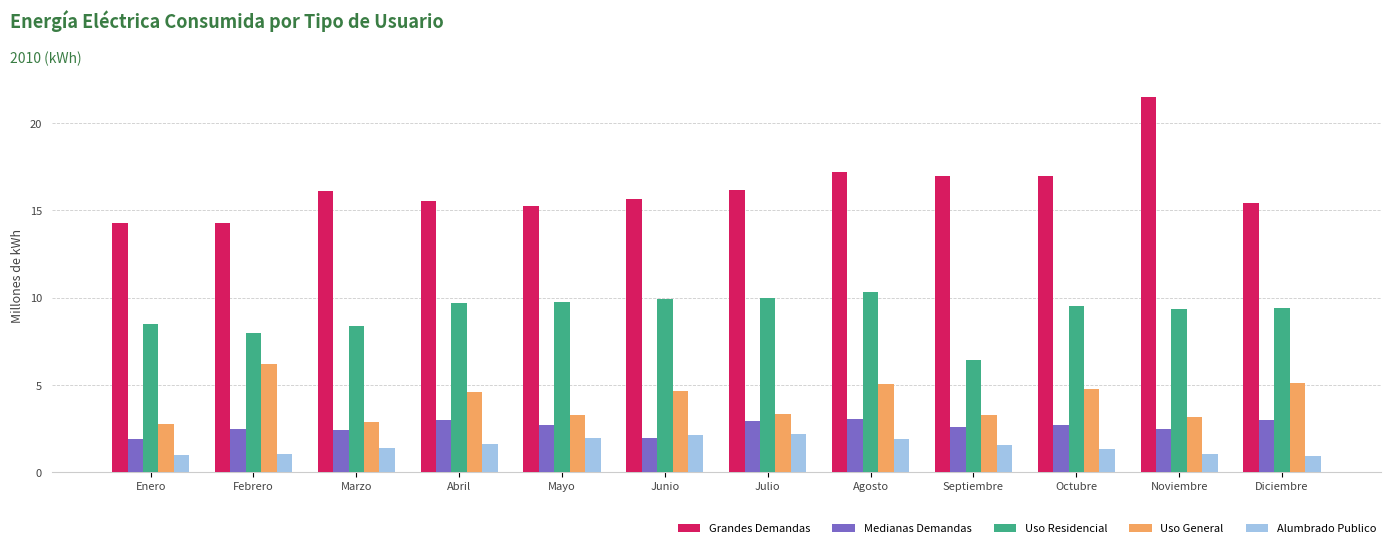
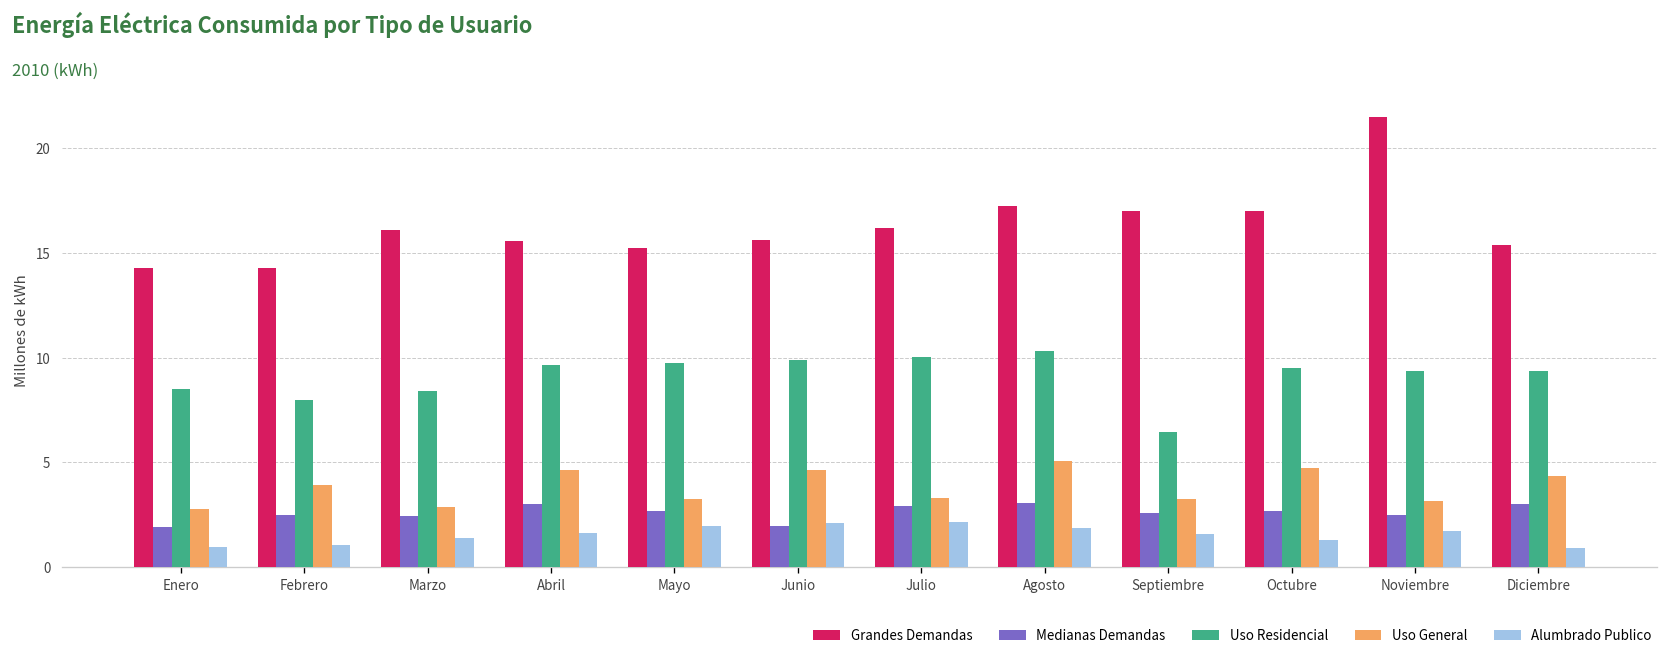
Uso General, Febrero: 6.2 -> 3.9
Alumbrado Publico, Noviembre: 1.0 -> 1.7
Uso General, Diciembre: 5.1 -> 4.4
